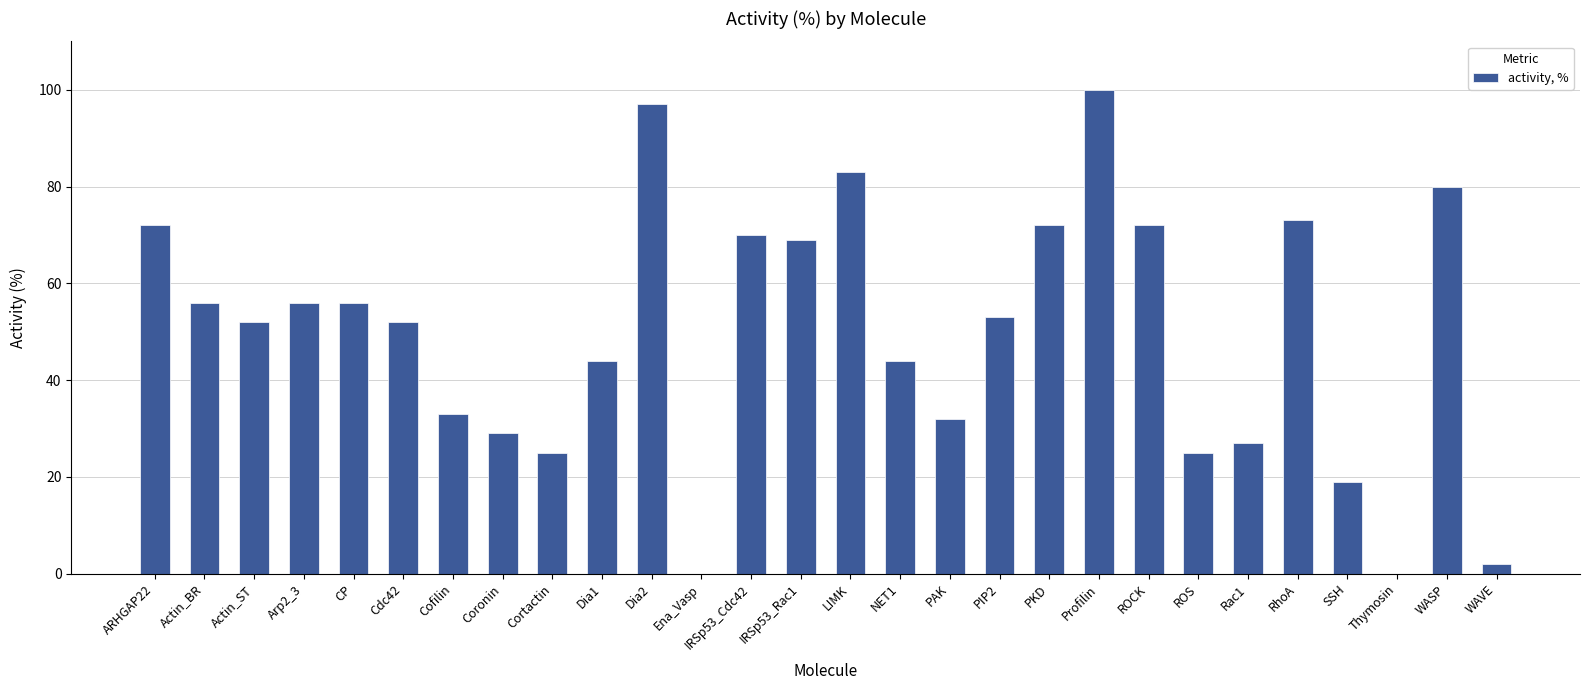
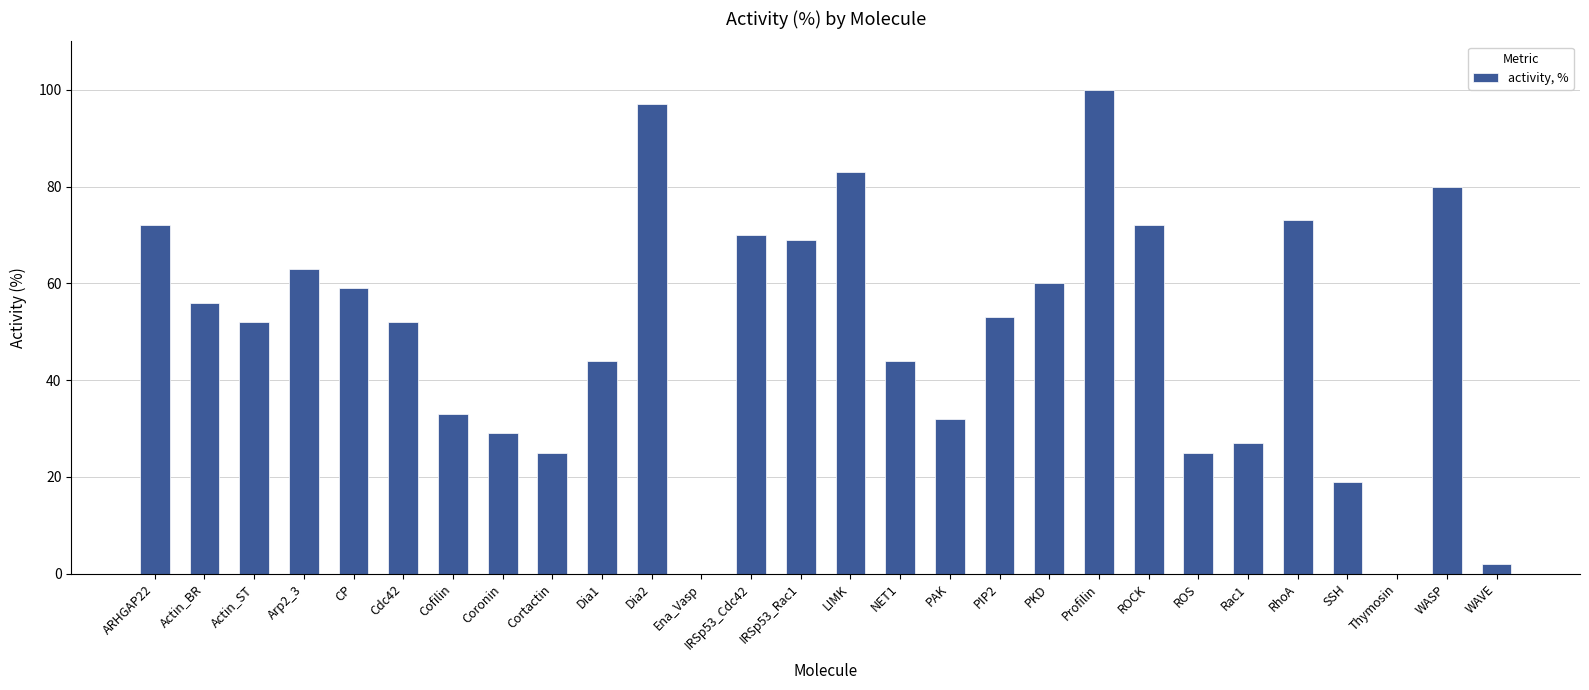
Arp2_3: 56 -> 63
CP: 56 -> 59
PKD: 72 -> 60
